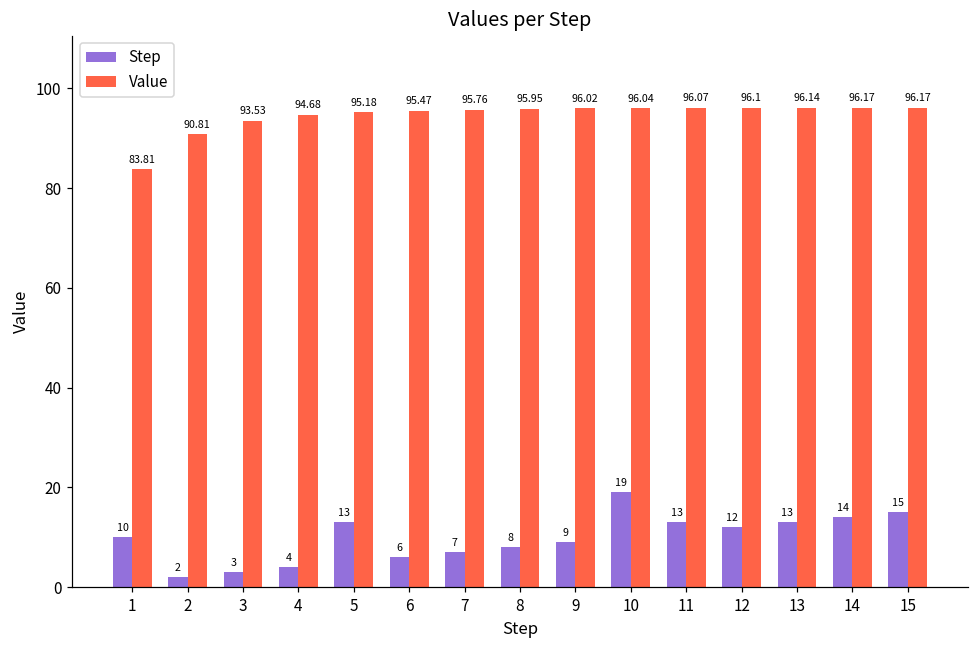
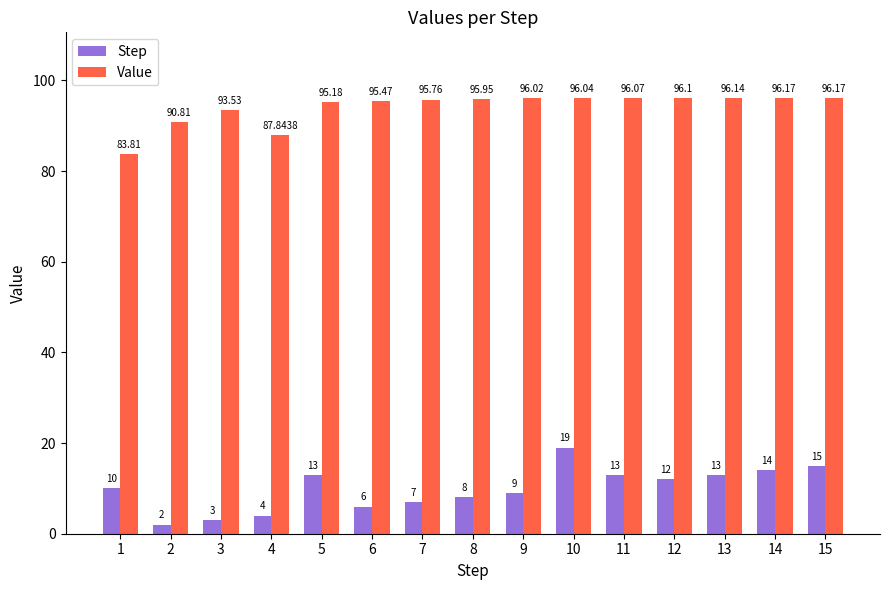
Value, 4: 94.68 -> 87.8438
